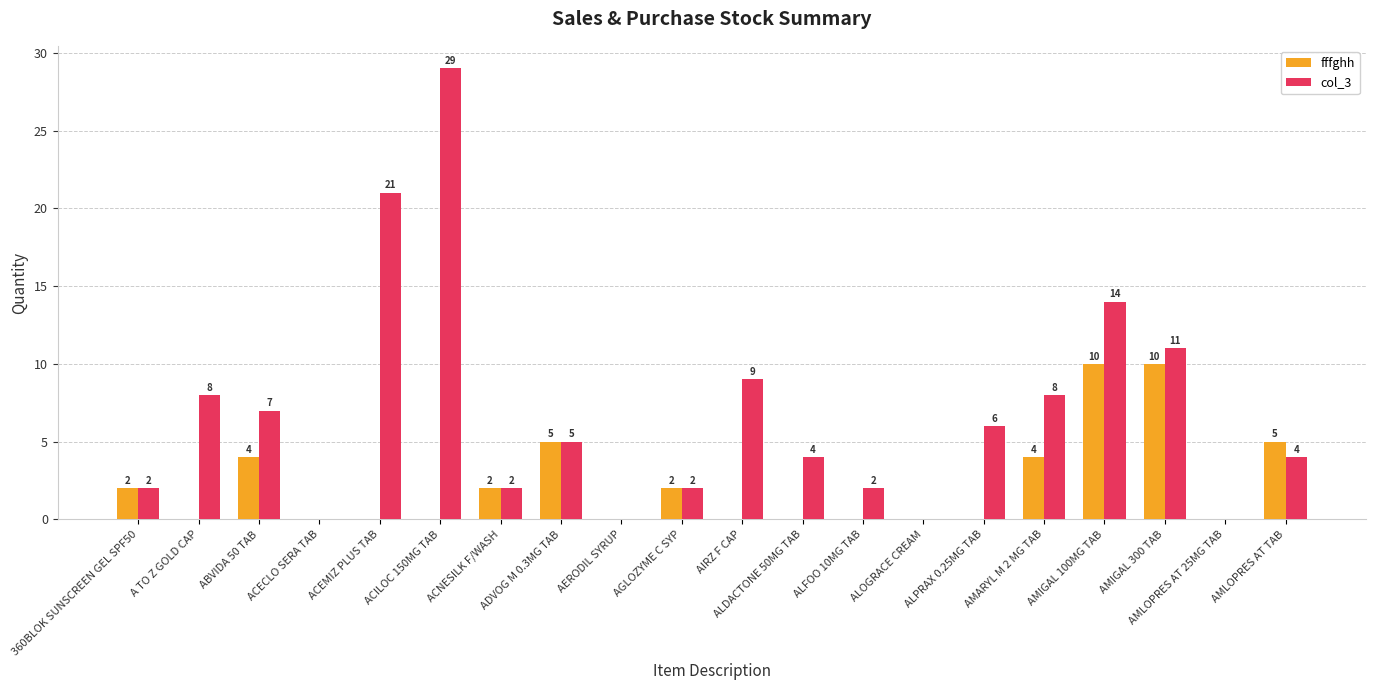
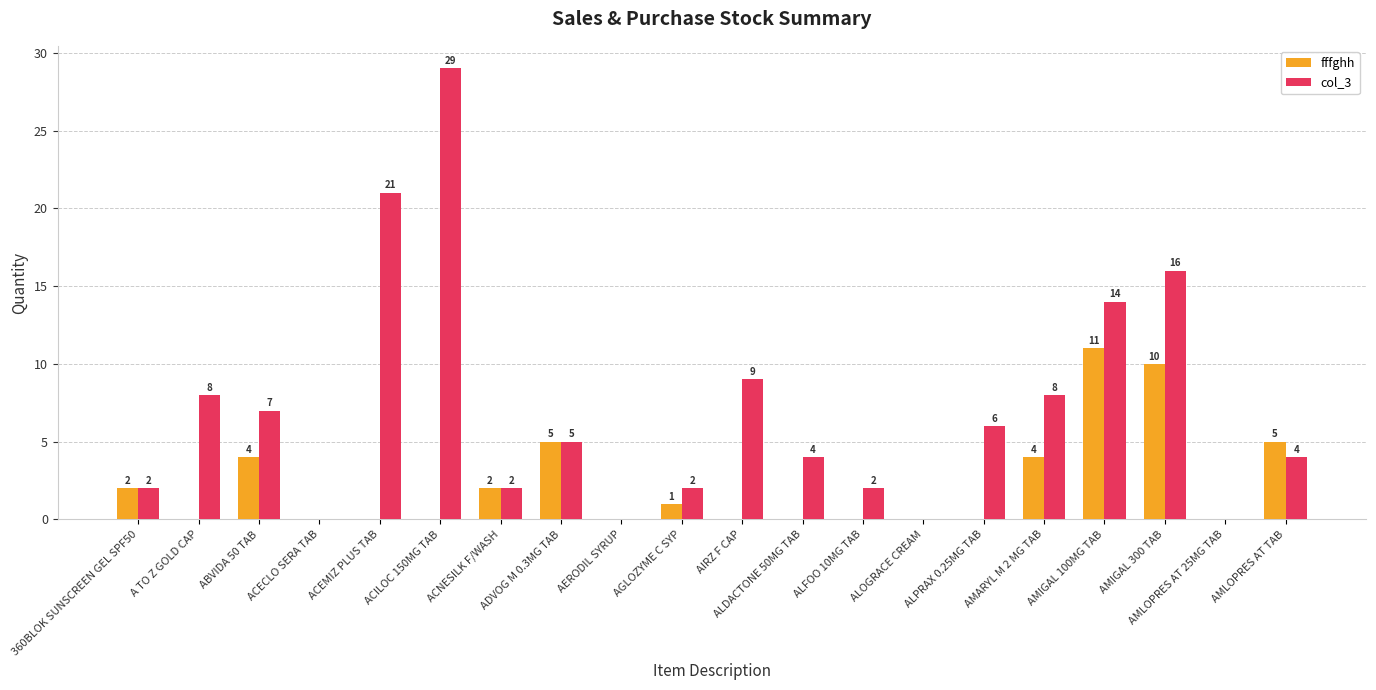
fffghh, AGLOZYME C SYP: 2 -> 1
fffghh, AMIGAL 100MG TAB: 10 -> 11
col_3, AMIGAL 300 TAB: 11 -> 16
